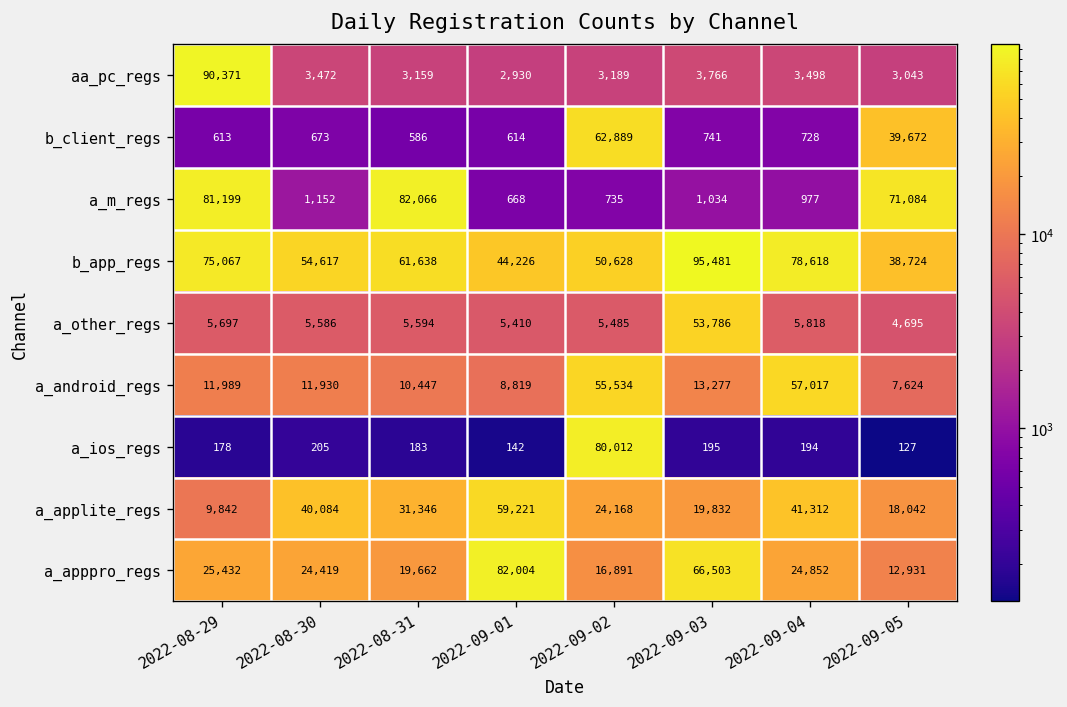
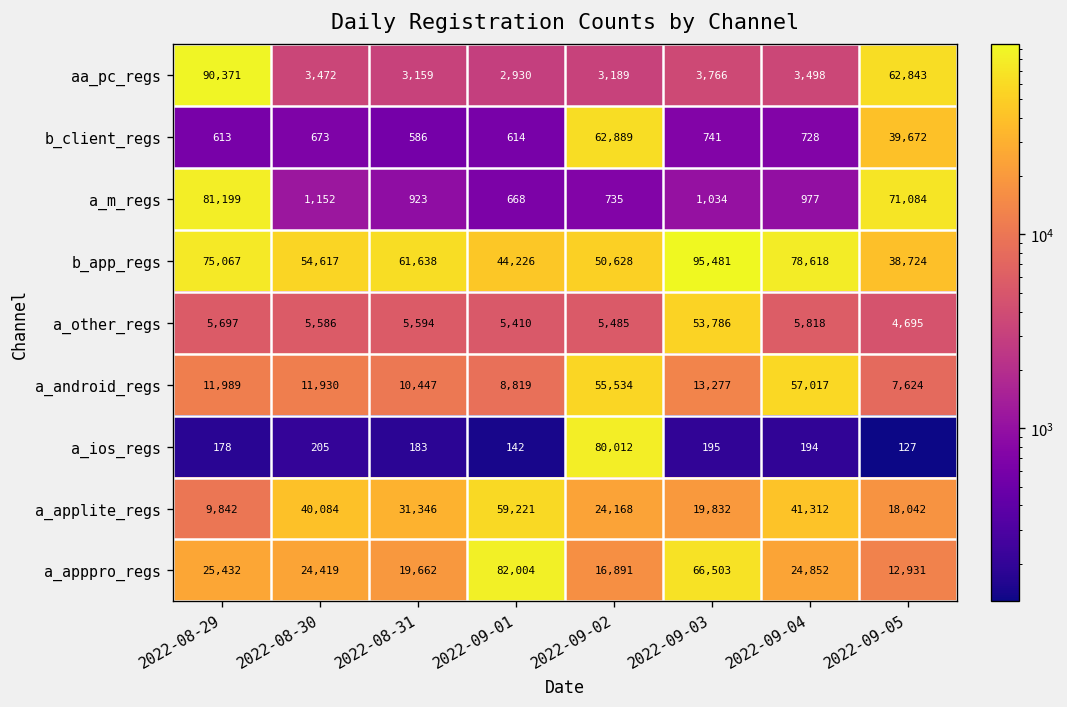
aa_pc_regs, 2022-09-05: 3,043 -> 62,843
a_m_regs, 2022-08-31: 82,066 -> 923
